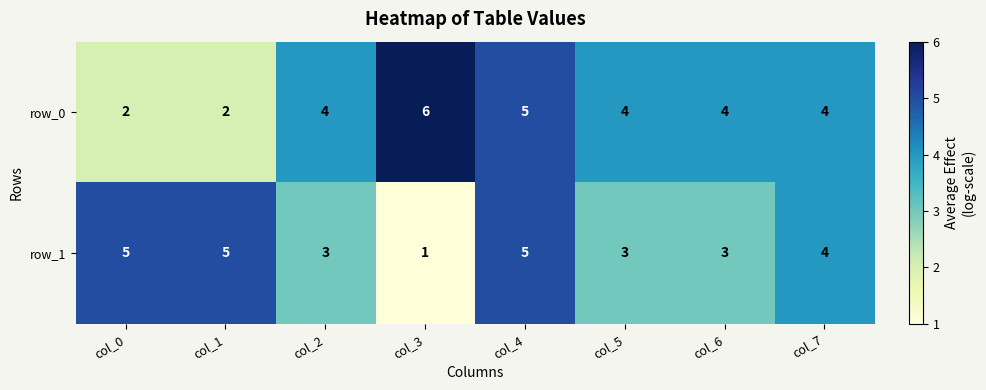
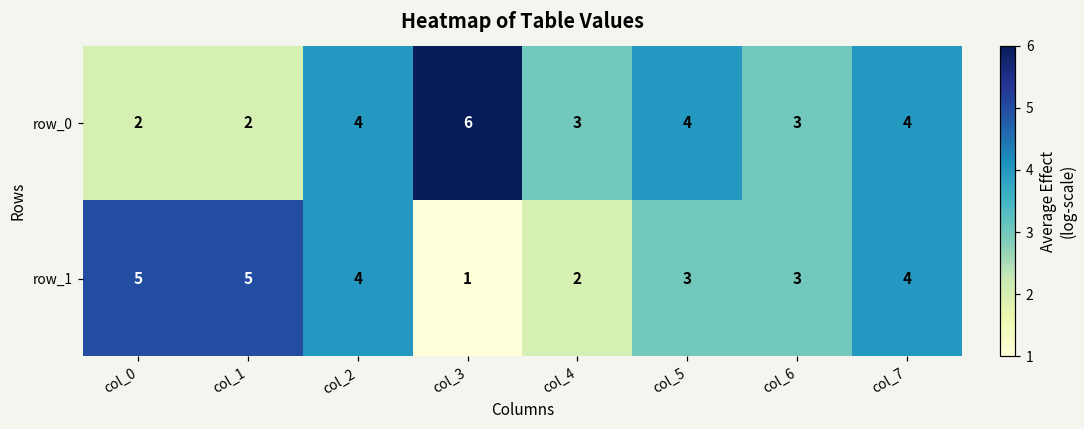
row_0, col_4: 5 -> 3
row_0, col_6: 4 -> 3
row_1, col_2: 3 -> 4
row_1, col_4: 5 -> 2
